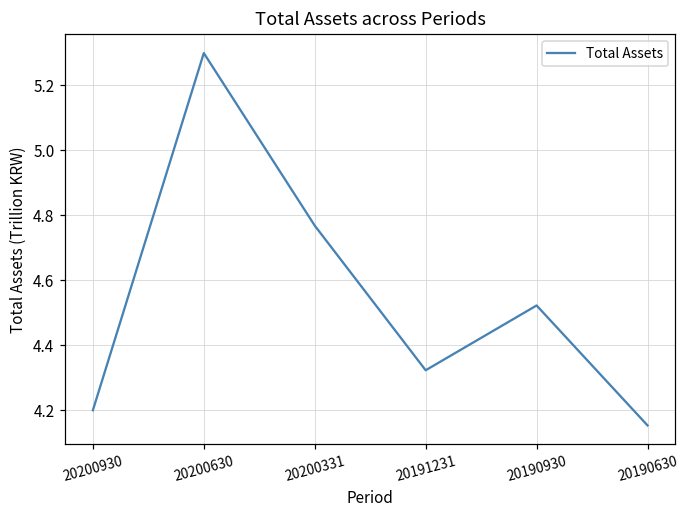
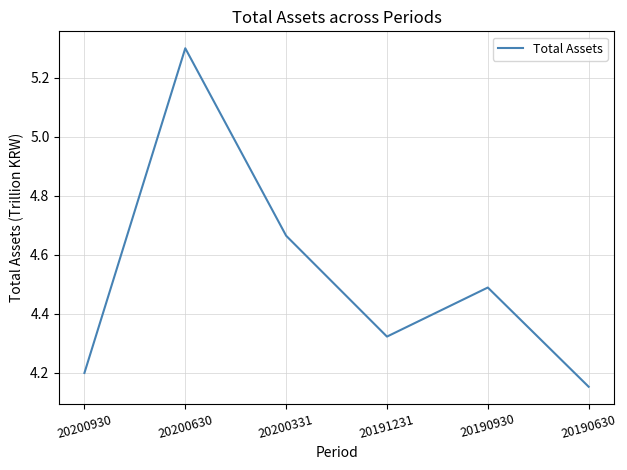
20200331: 4.77 -> 4.66
20190930: 4.52 -> 4.49
